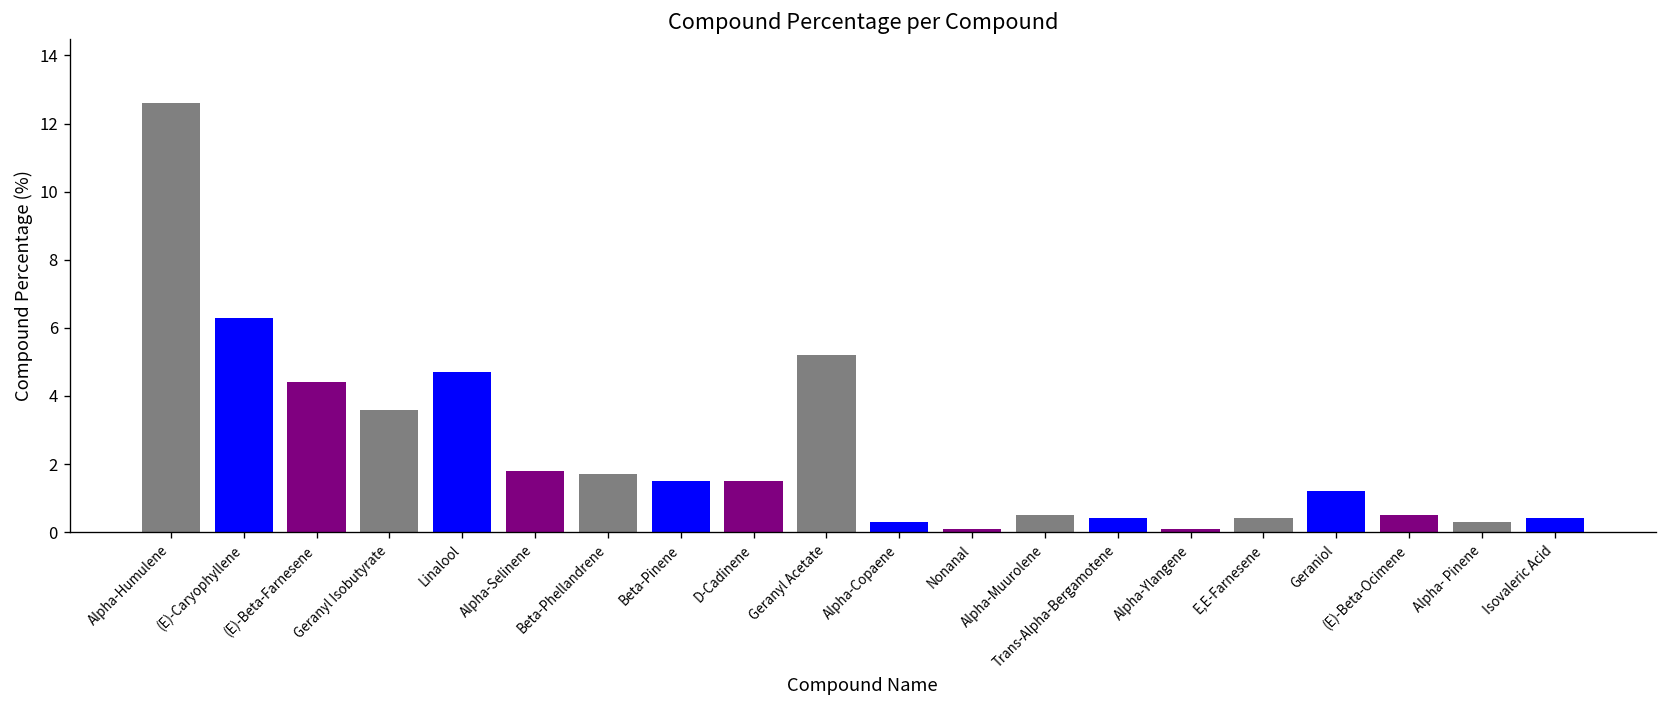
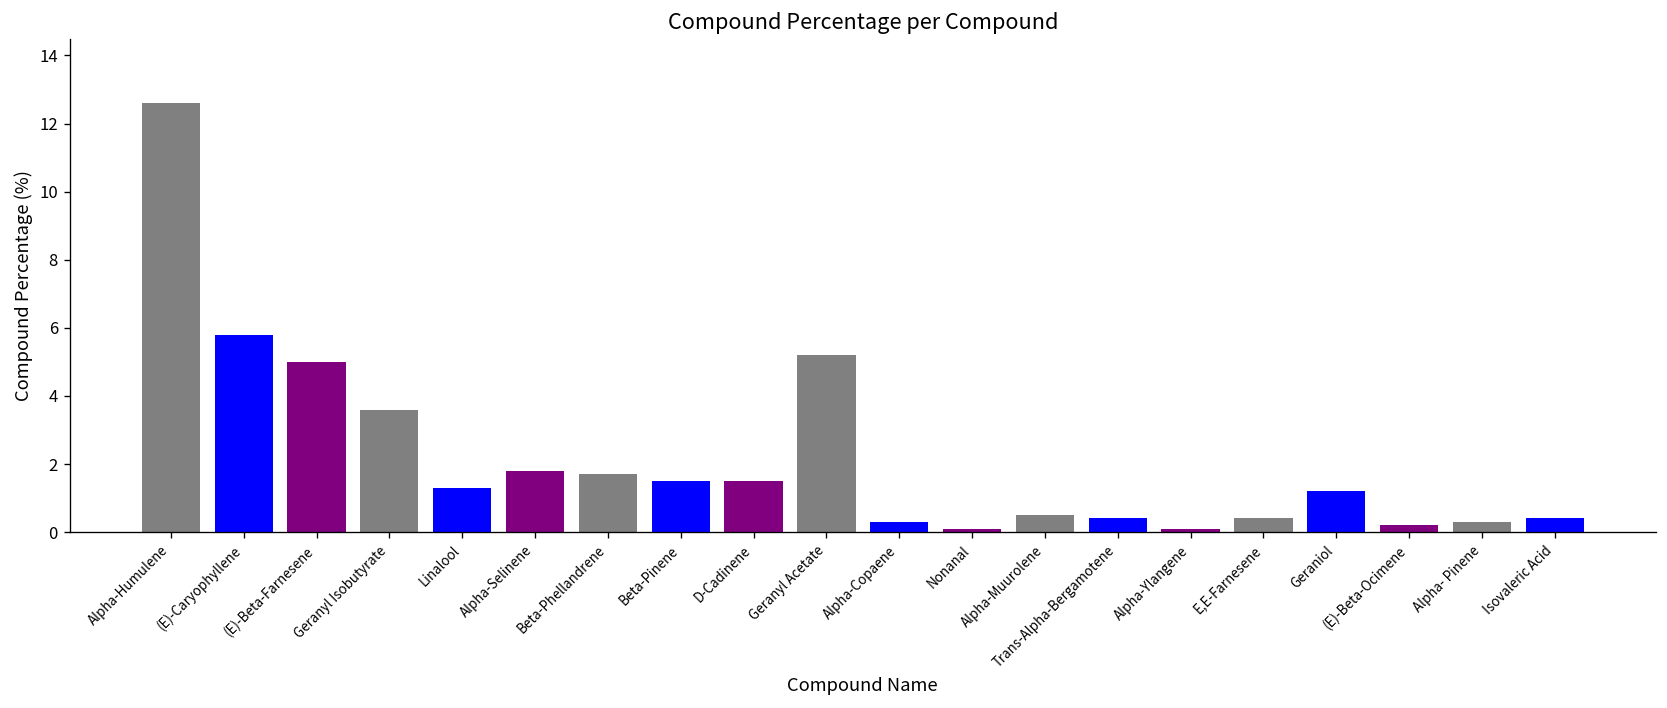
(E)-Caryophyllene: 6.3 -> 5.8
(E)-Beta-Farnesene: 4.4 -> 5.0
Linalool: 4.7 -> 1.3
(E)-Beta-Ocimene: 0.5 -> 0.2
